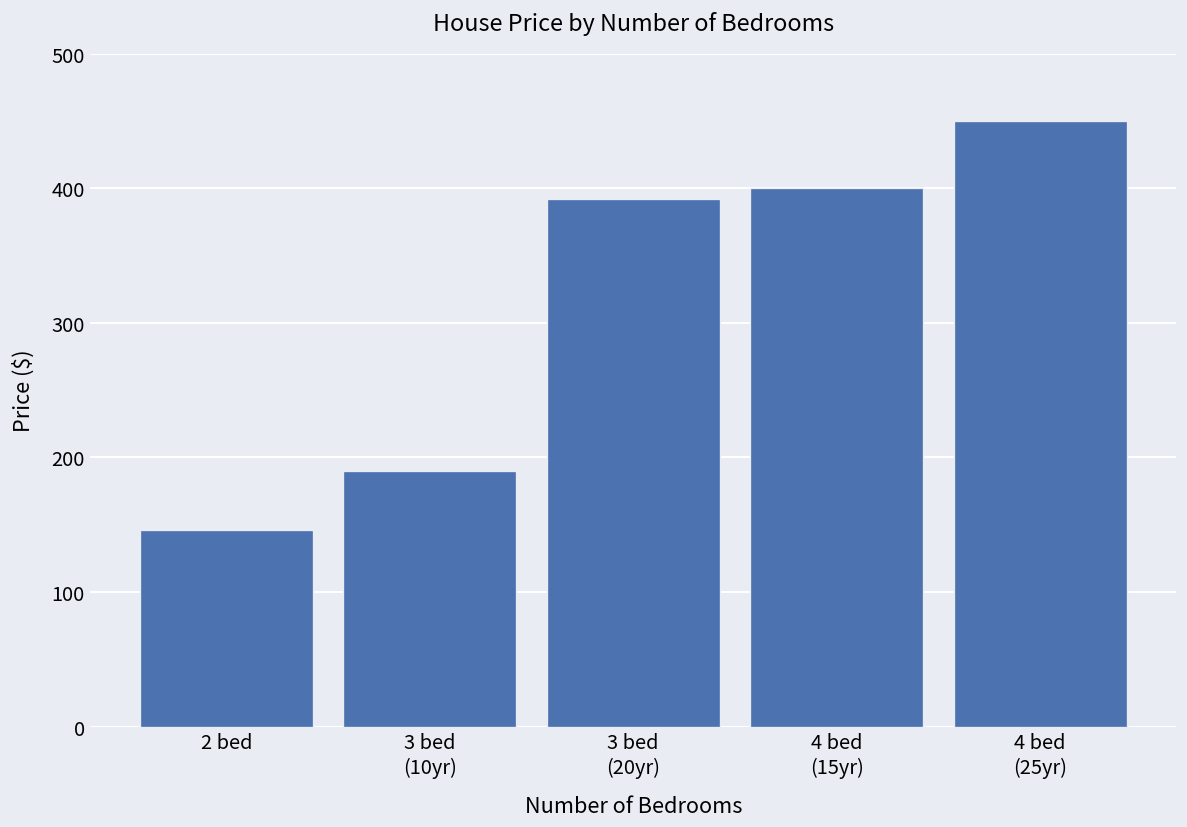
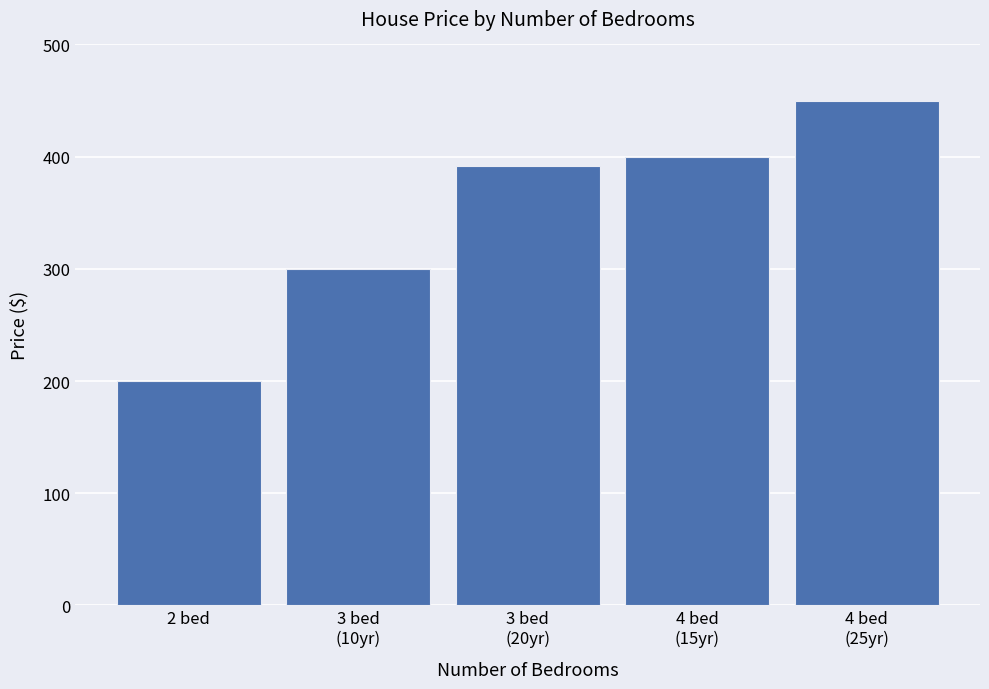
2 bed: 146 -> 200
3 bed (10yr): 190 -> 300
